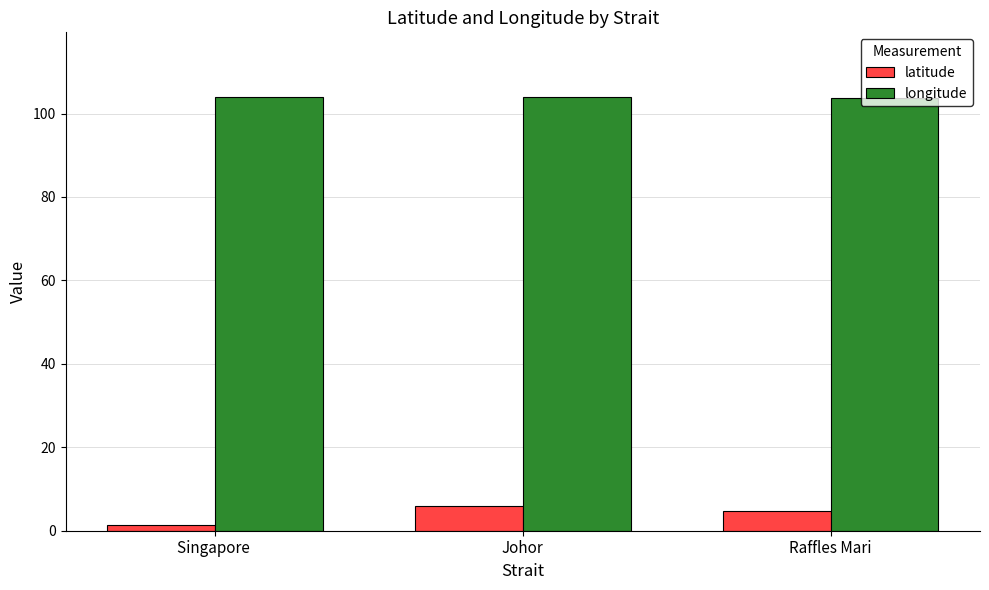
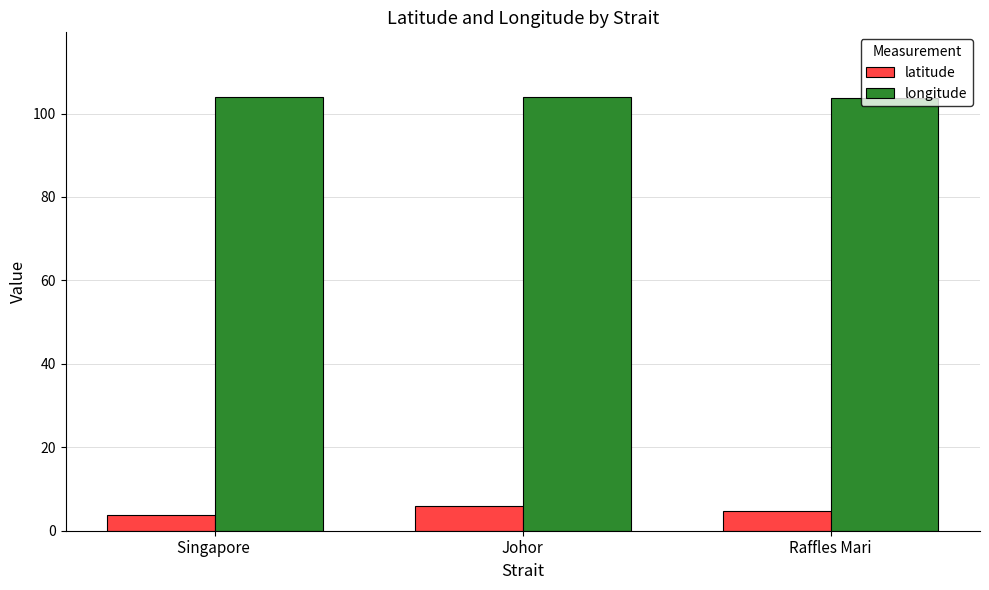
latitude, Singapore: 1 -> 4
